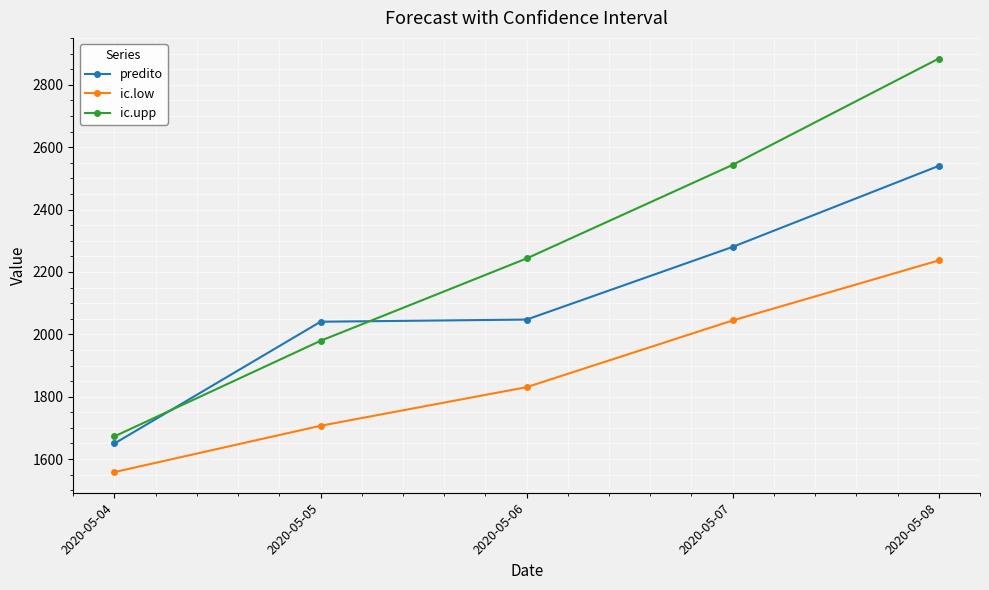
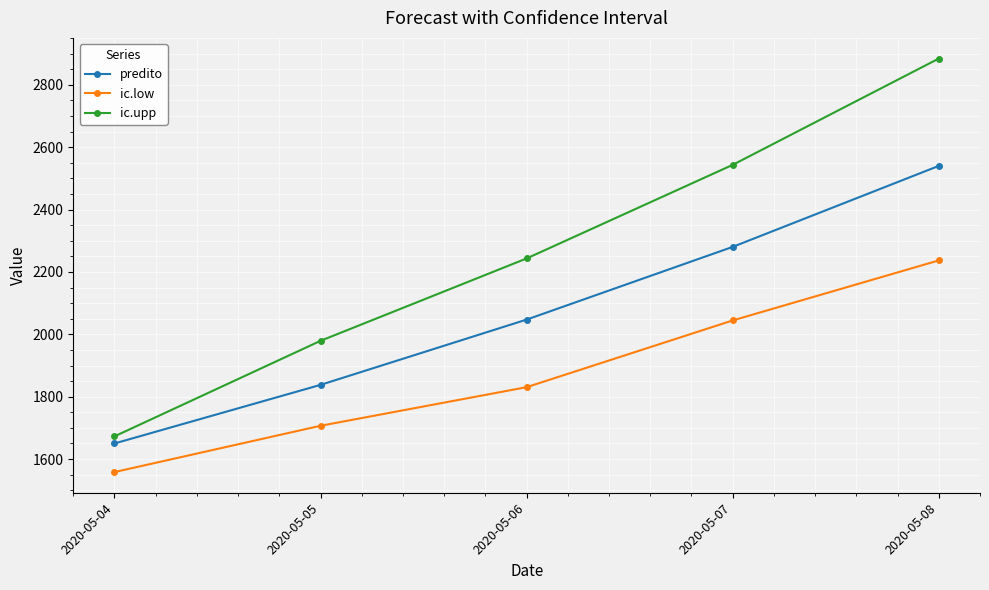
predito, 2020-05-05: 2040 -> 1840
